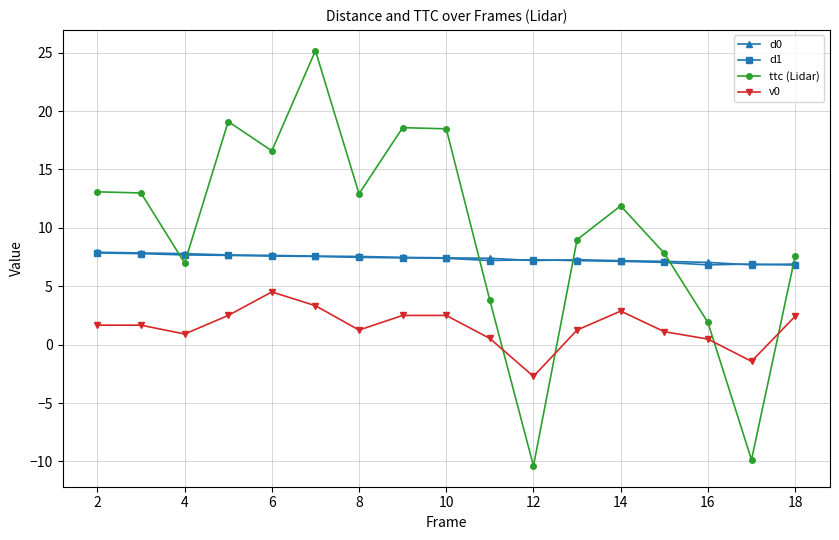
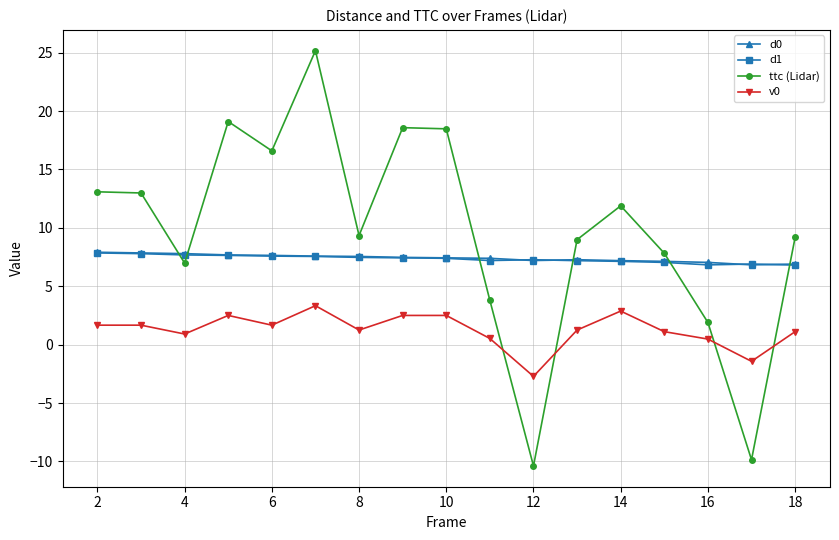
v0, 6: 4.5 -> 1.7
ttc (Lidar), 8: 12.9 -> 9.3
ttc (Lidar), 18: 7.6 -> 9.2
v0, 18: 2.4 -> 1.1
